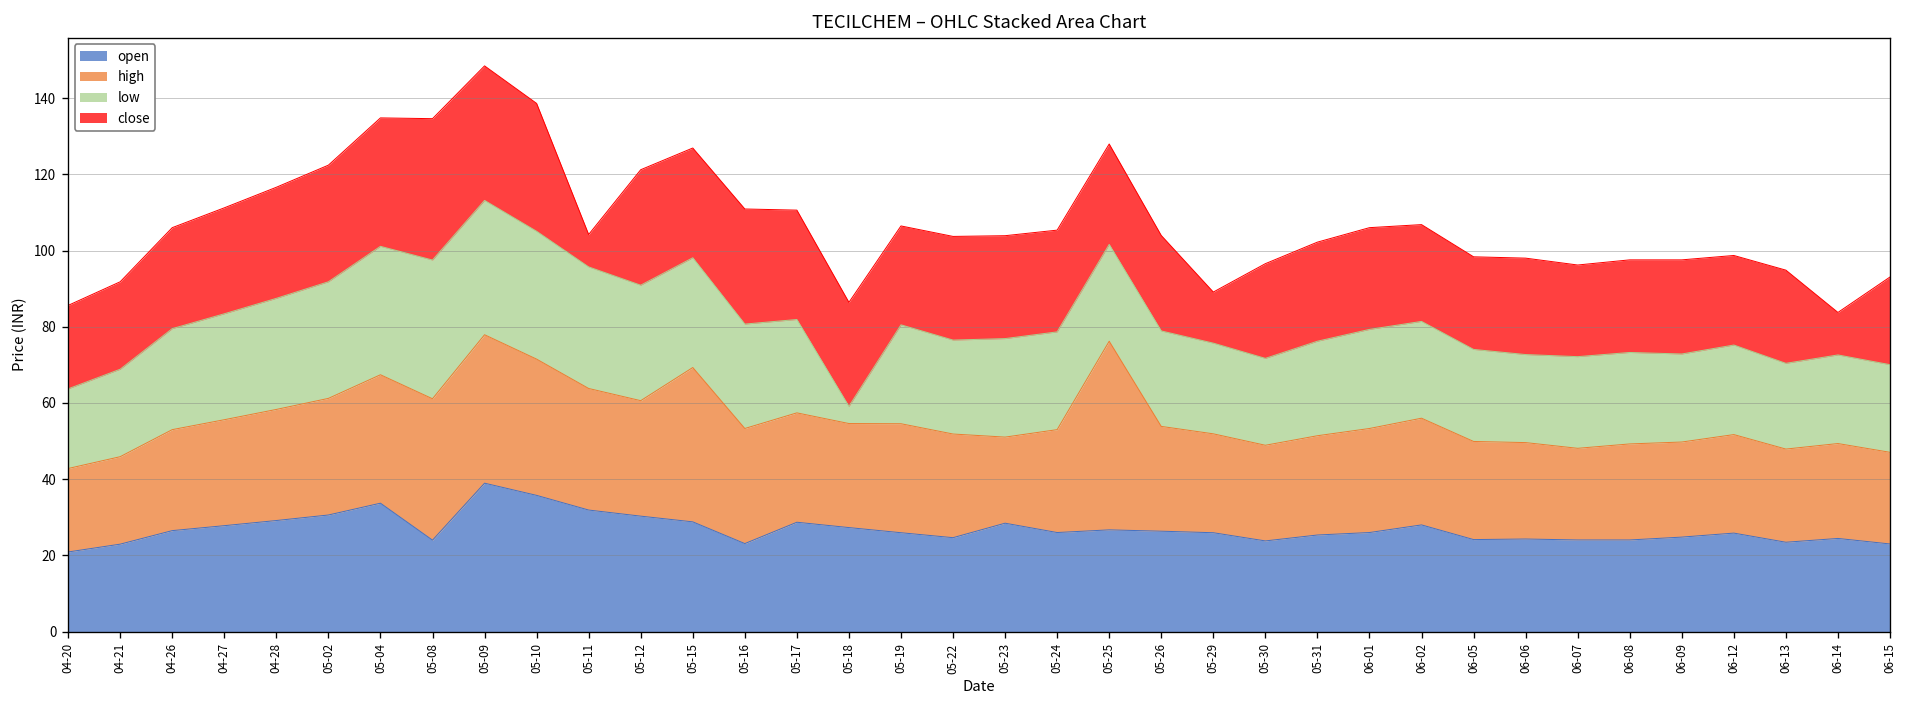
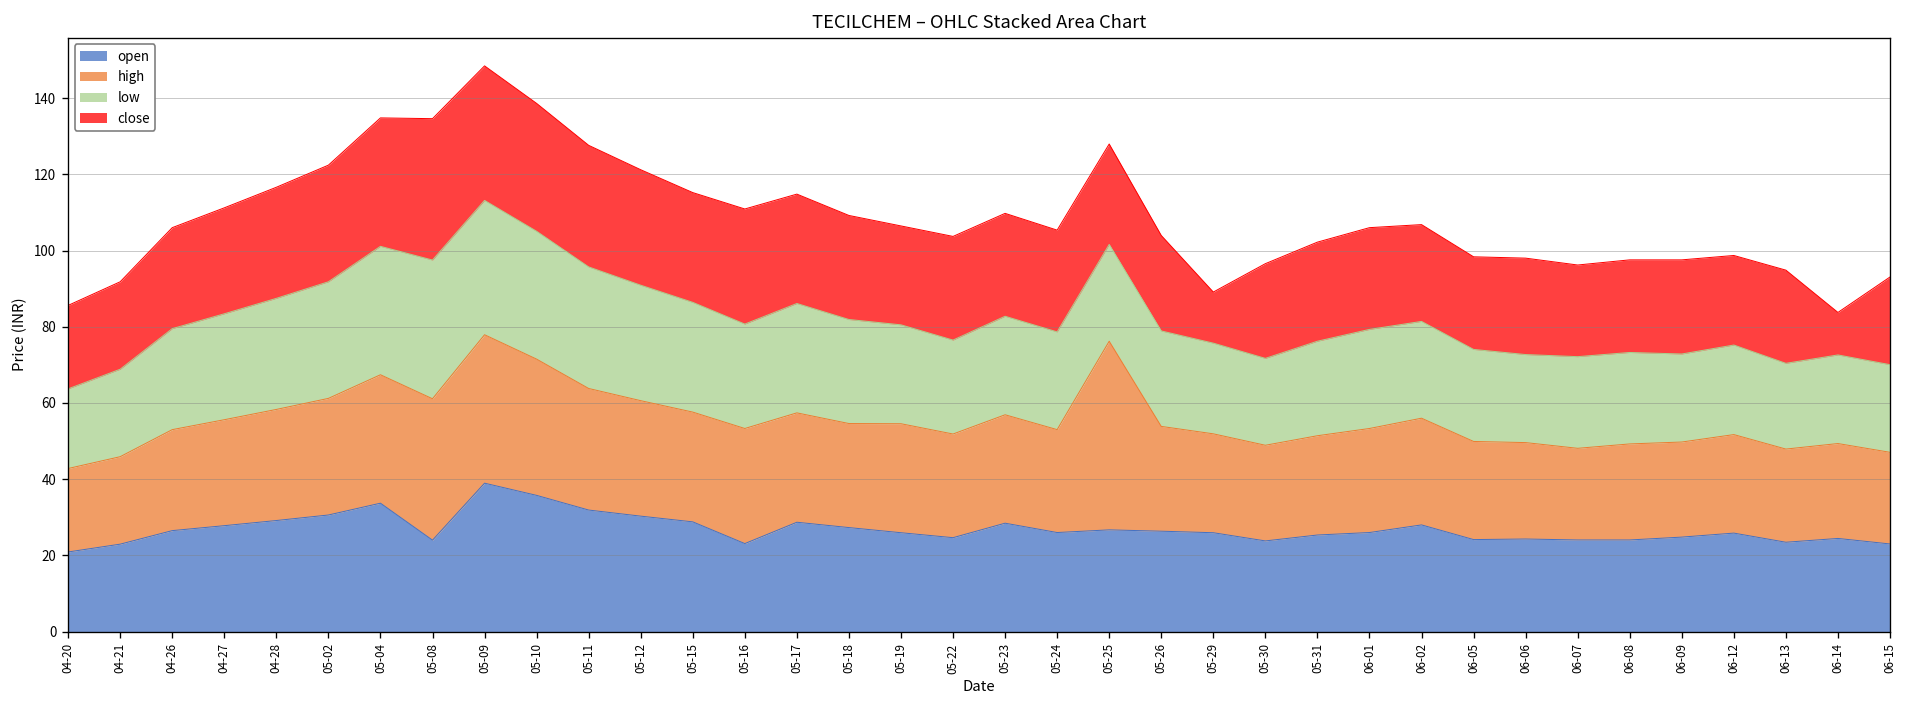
close, 05-11: 9 -> 32
high, 05-15: 41 -> 29
low, 05-17: 25 -> 29
low, 05-18: 5 -> 27
high, 05-23: 23 -> 28
